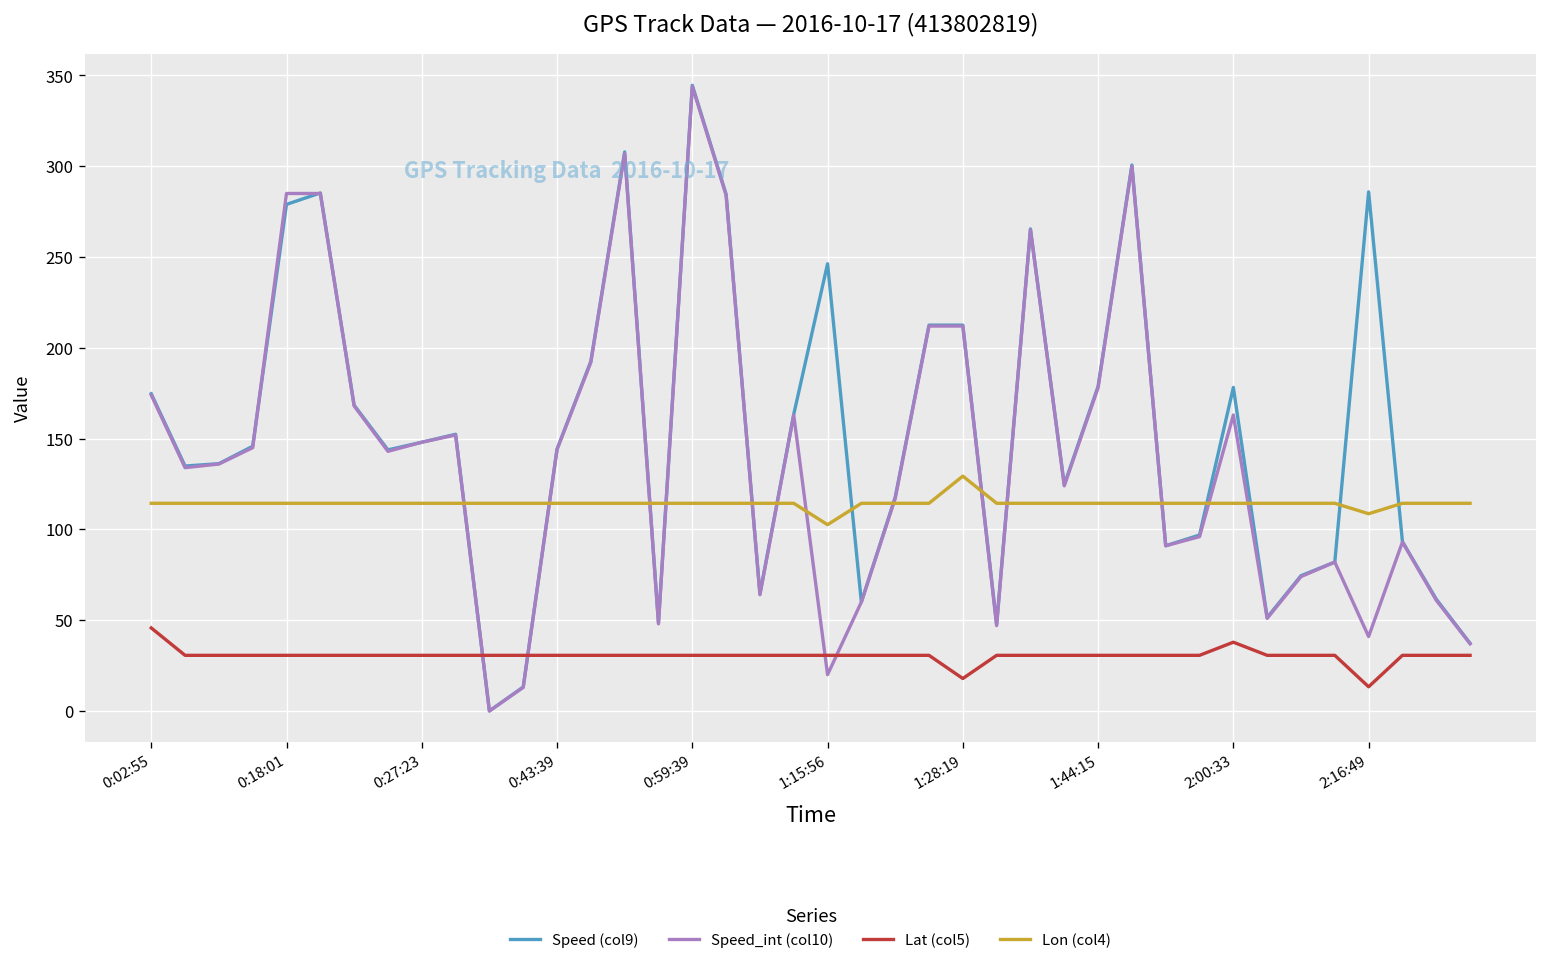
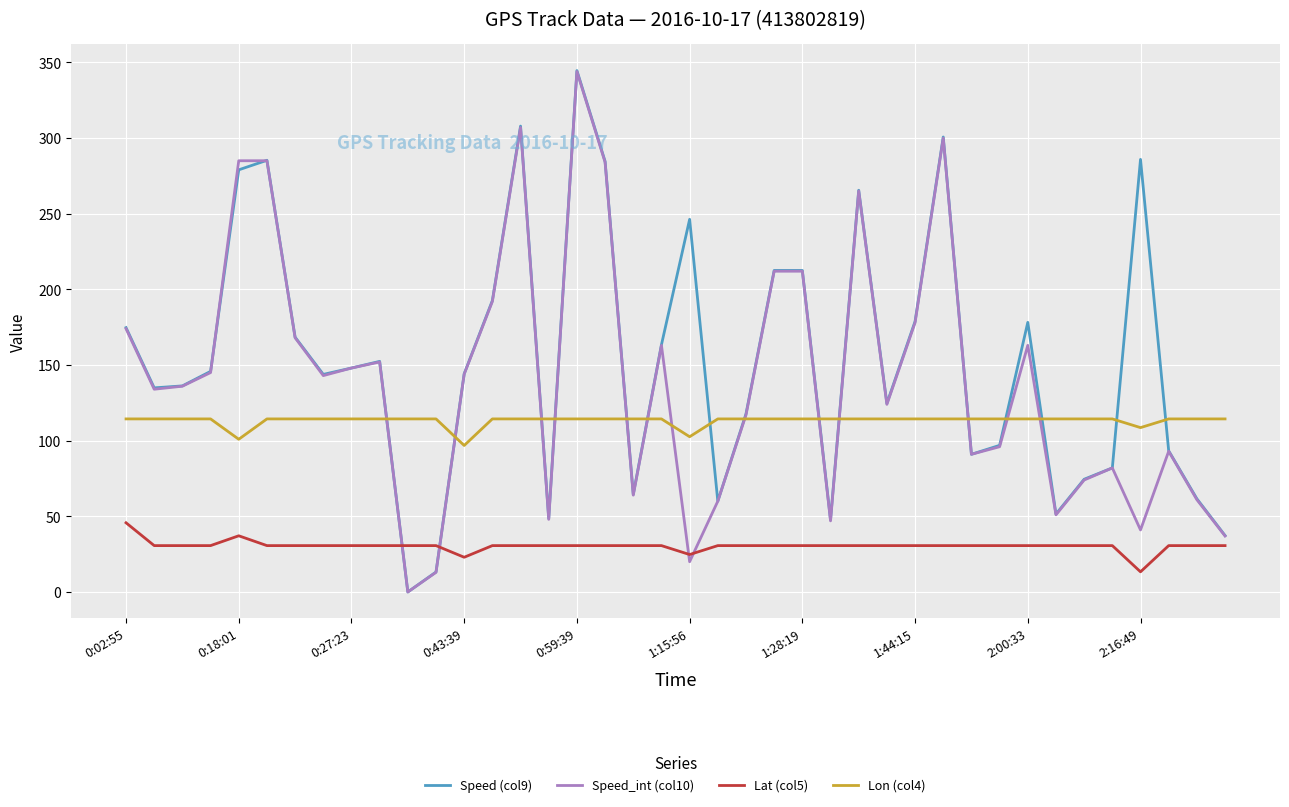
Lat (col5), 0:18:01: 31 -> 37
Lon (col4), 0:18:01: 114 -> 101
Lat (col5), 0:43:39: 31 -> 23
Lon (col4), 0:43:39: 114 -> 97
Lat (col5), 1:15:56: 31 -> 25
Lat (col5), 1:28:19: 18 -> 31
Lon (col4), 1:28:19: 129 -> 114
Lat (col5), 2:00:33: 38 -> 31
